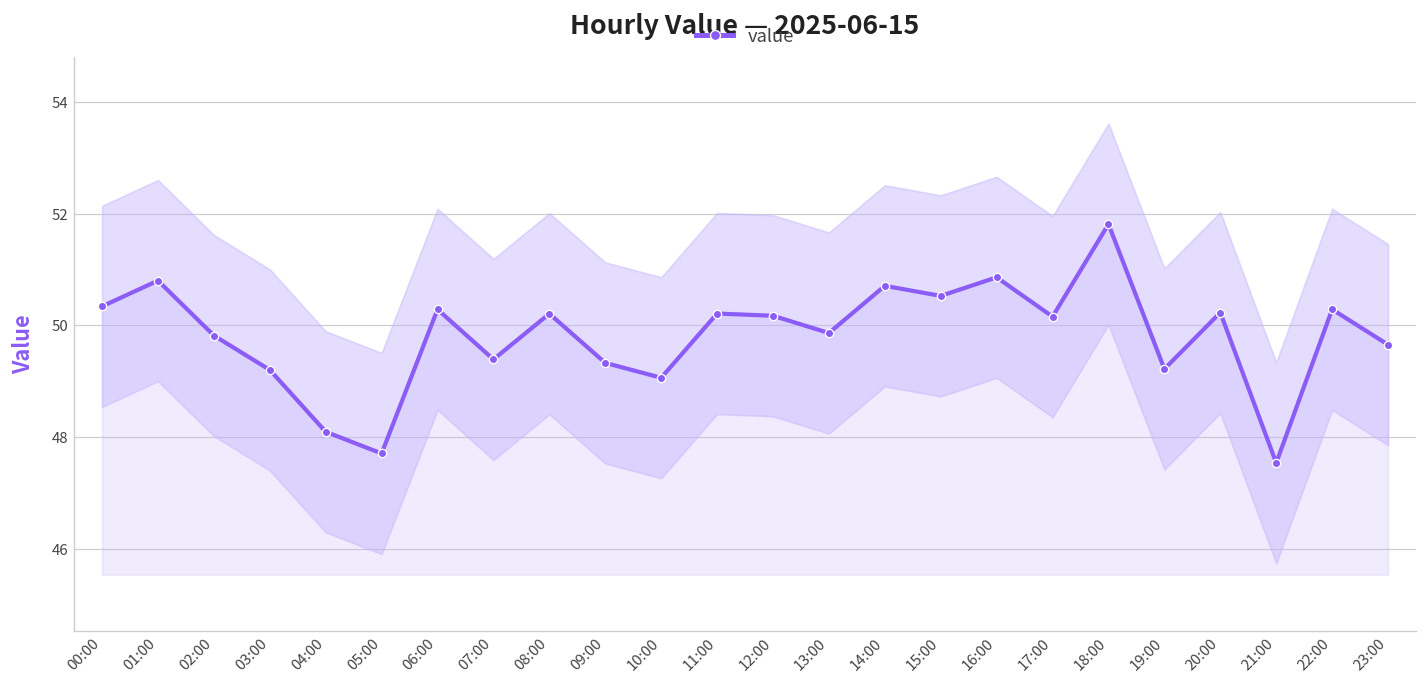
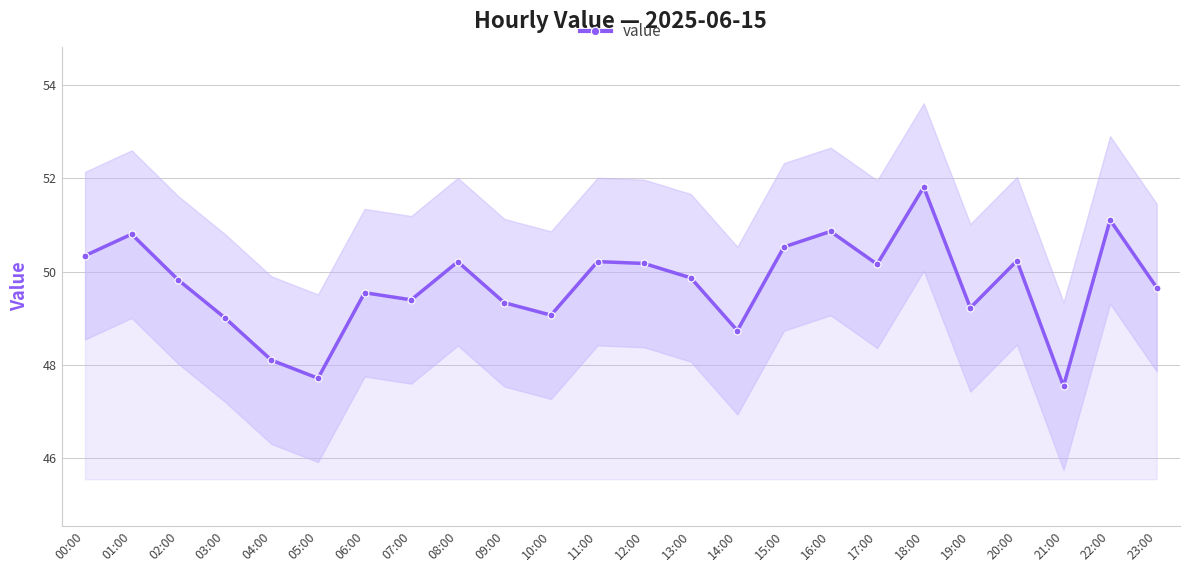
value, 03:00: 49.2 -> 49.0
value, 06:00: 50.3 -> 49.5
value, 14:00: 50.7 -> 48.7
value, 22:00: 50.3 -> 51.1
